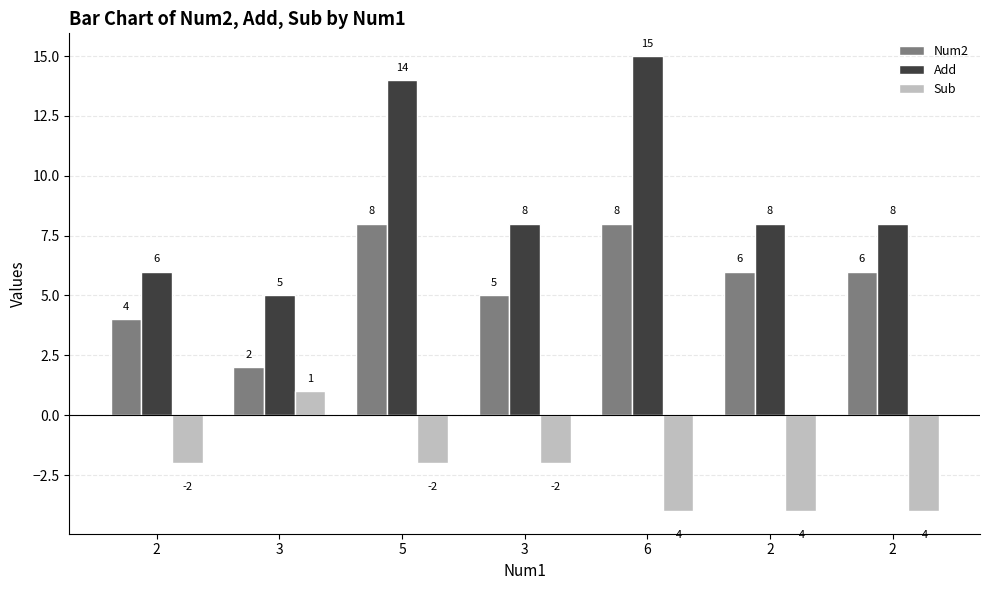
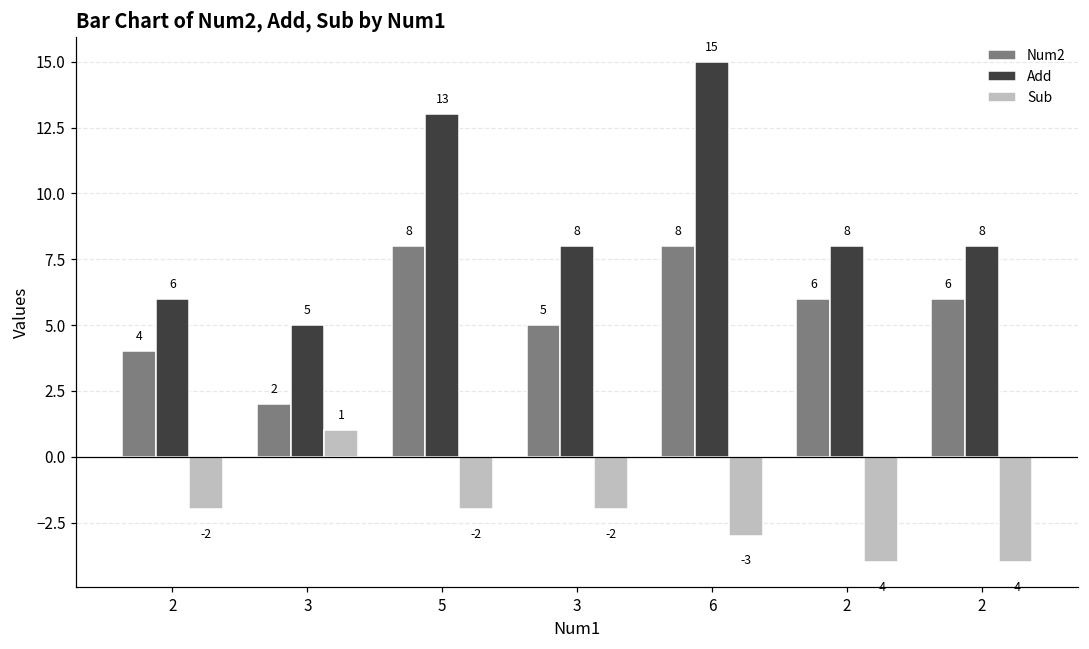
Add, 5: 14 -> 13
Sub, 6: -4 -> -3
